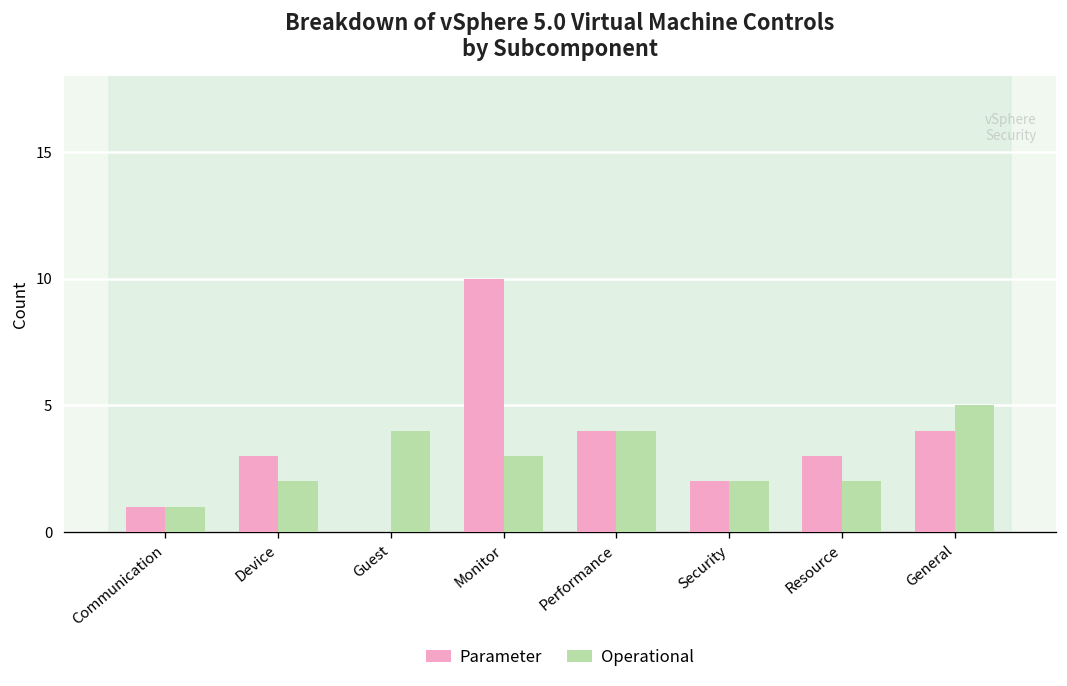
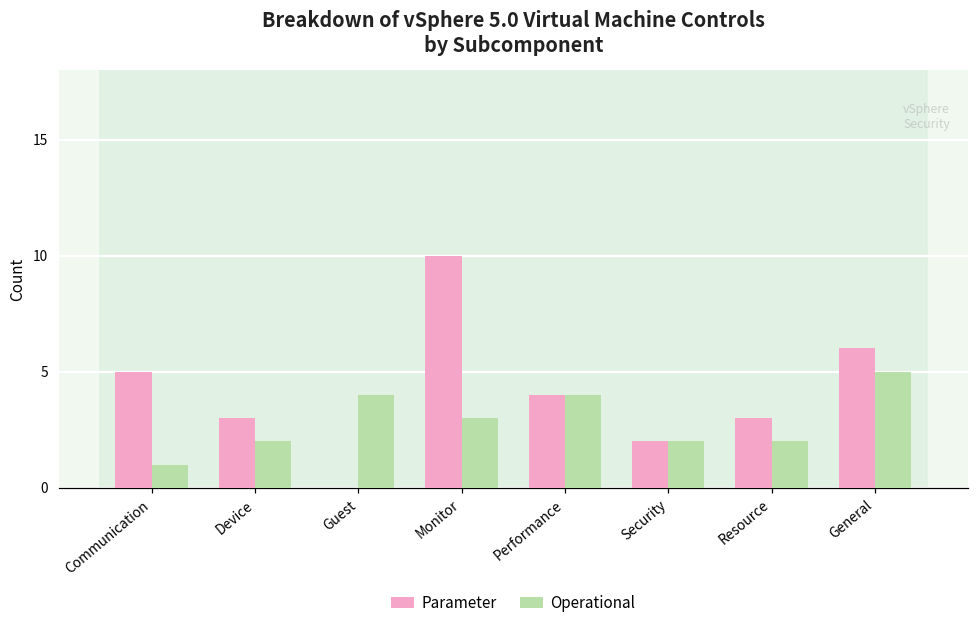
Parameter, Communication: 1 -> 5
Parameter, General: 4 -> 6
